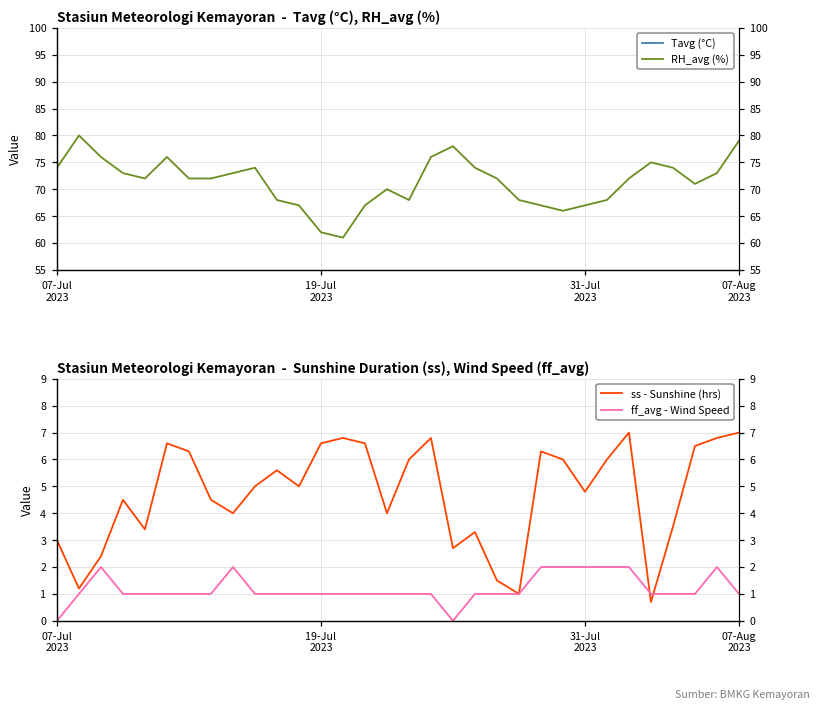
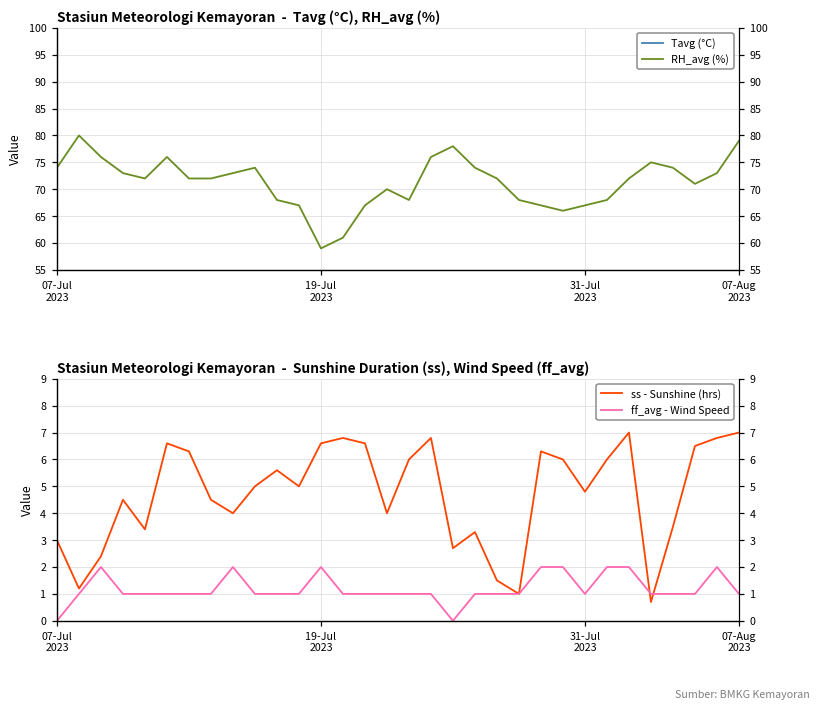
Stasiun Meteorologi Kemayoran - Tavg (°C), RH_avg (%), RH_avg (%), 19-Jul 2023: 62 -> 59
Stasiun Meteorologi Kemayoran - Sunshine Duration (ss), Wind Speed (ff_avg), ff_avg - Wind Speed, 19-Jul 2023: 1 -> 2
Stasiun Meteorologi Kemayoran - Sunshine Duration (ss), Wind Speed (ff_avg), ff_avg - Wind Speed, 31-Jul 2023: 2 -> 1
